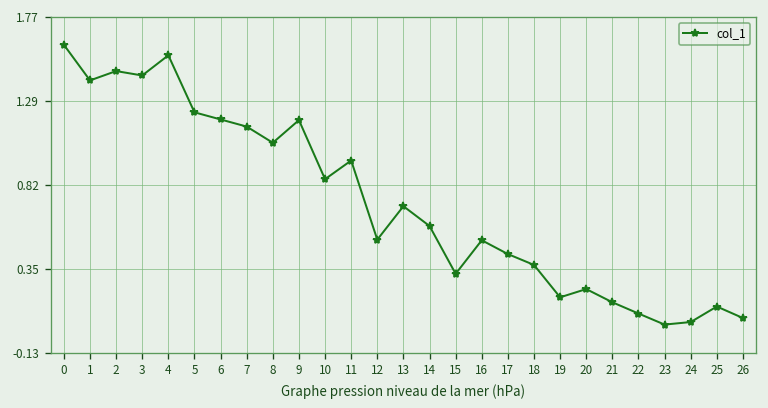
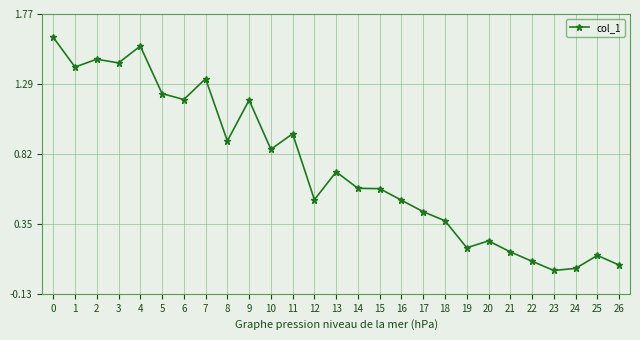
7: 1.15 -> 1.33
8: 1.06 -> 0.91
15: 0.32 -> 0.58
